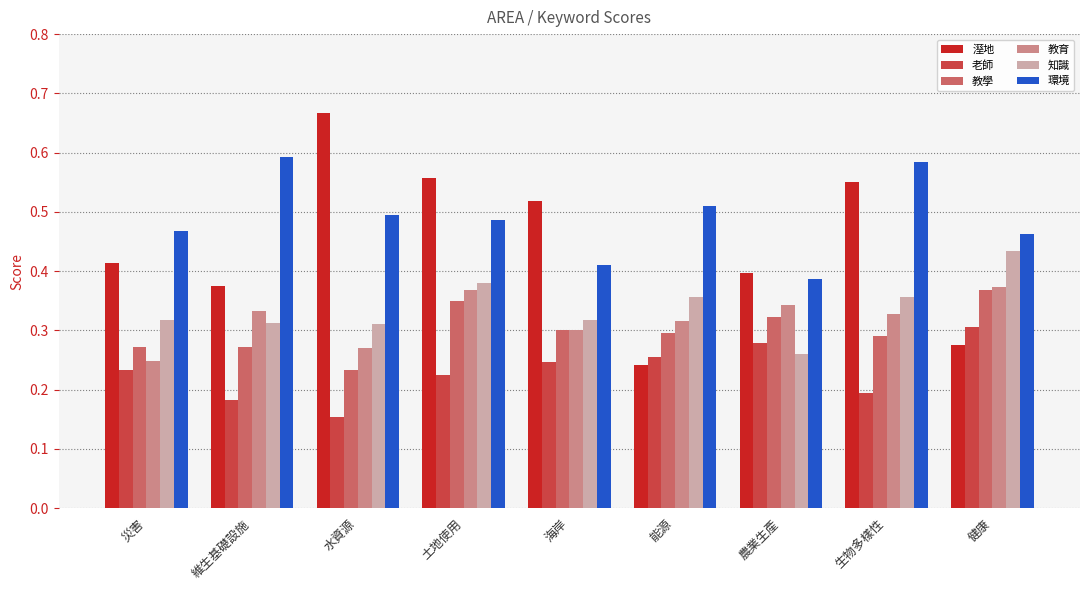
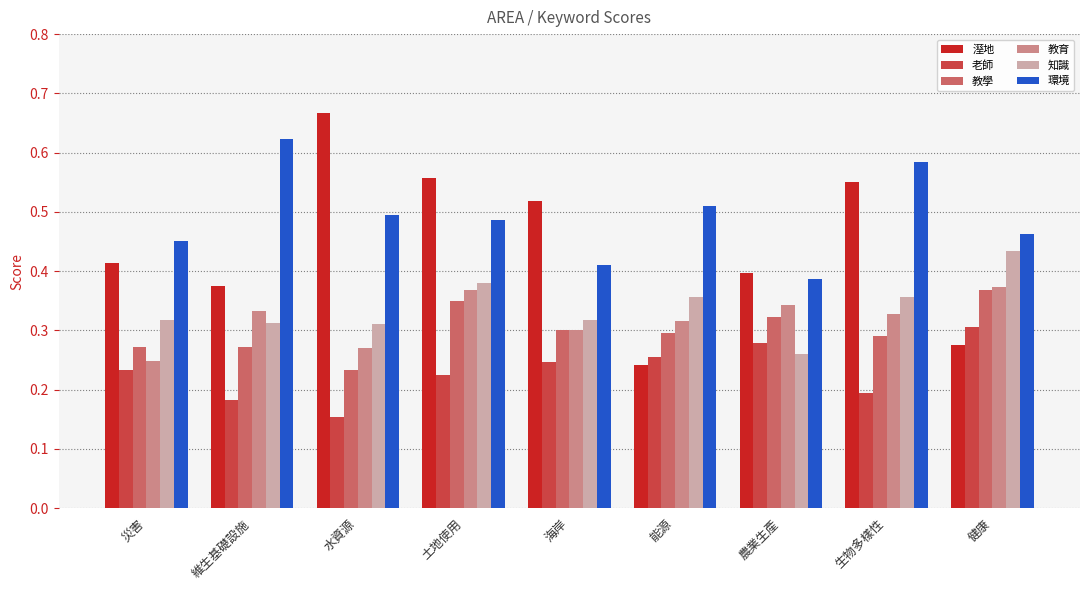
環境, 災害: 0.47 -> 0.45
環境, 維生基礎設施: 0.59 -> 0.62
